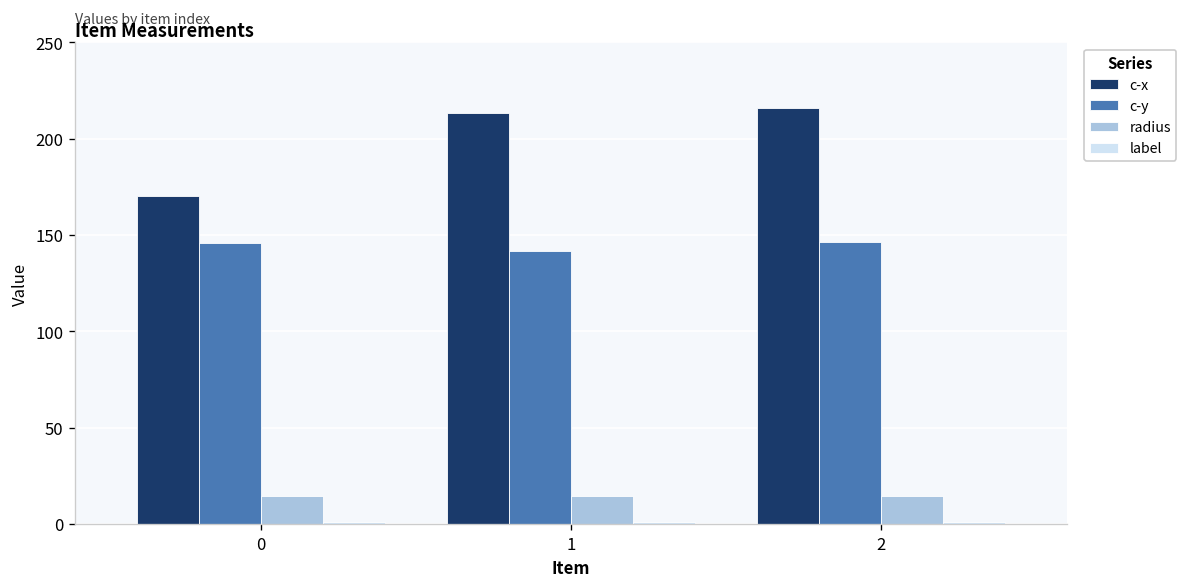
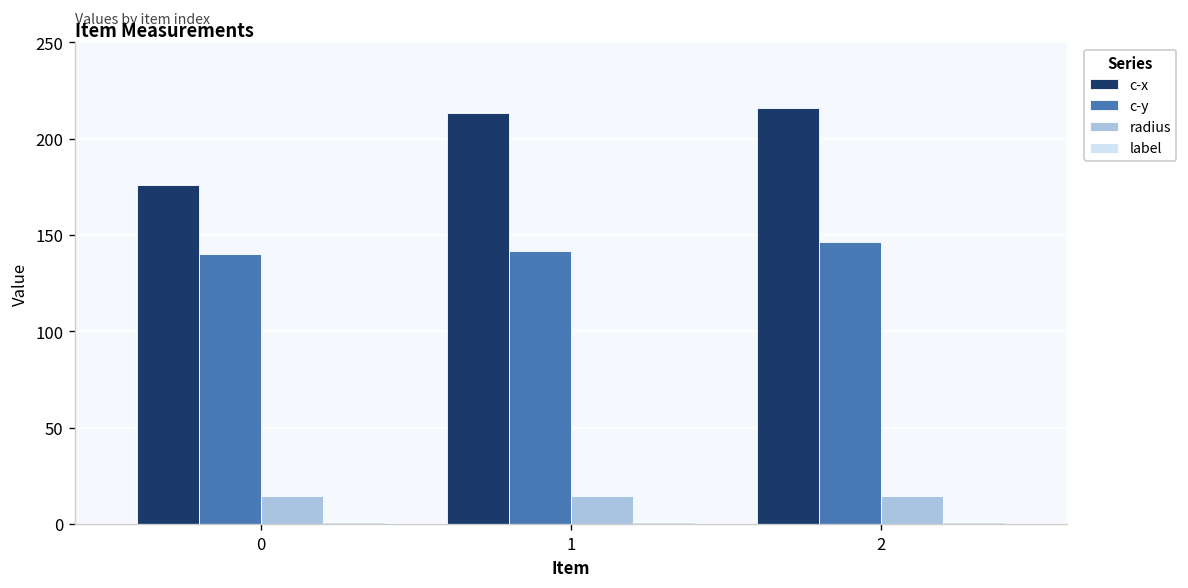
c-x, 0: 170 -> 176
c-y, 0: 146 -> 140
